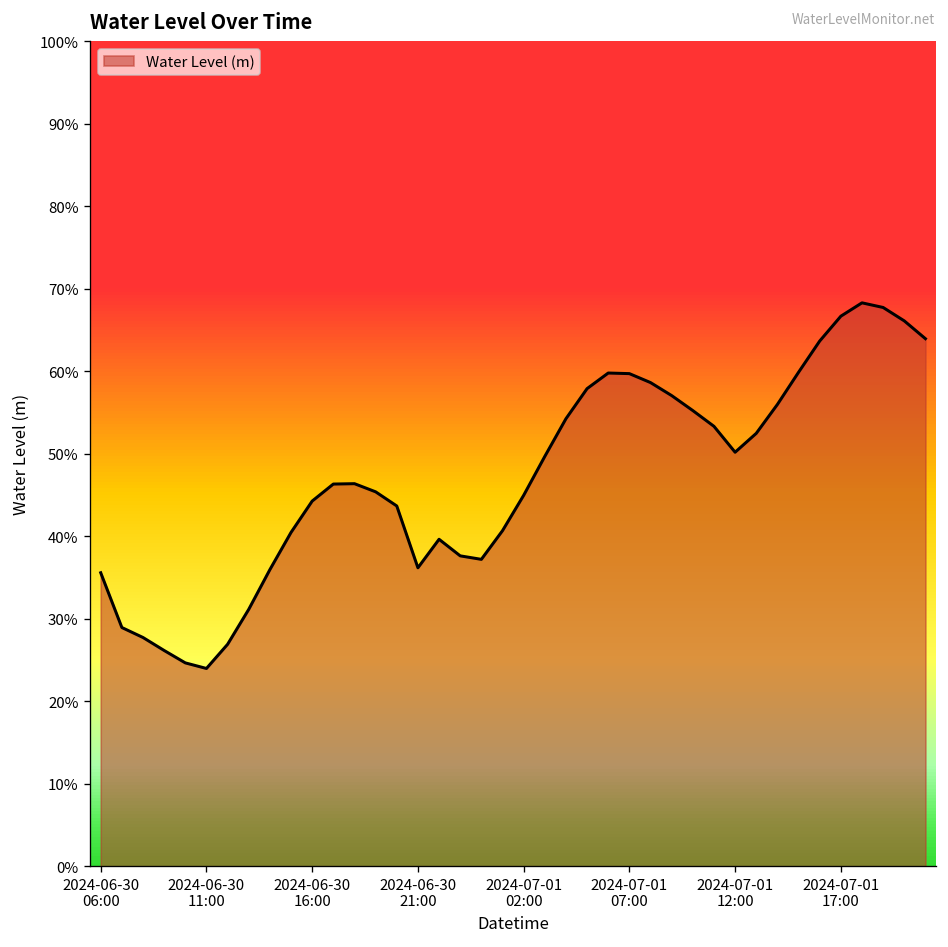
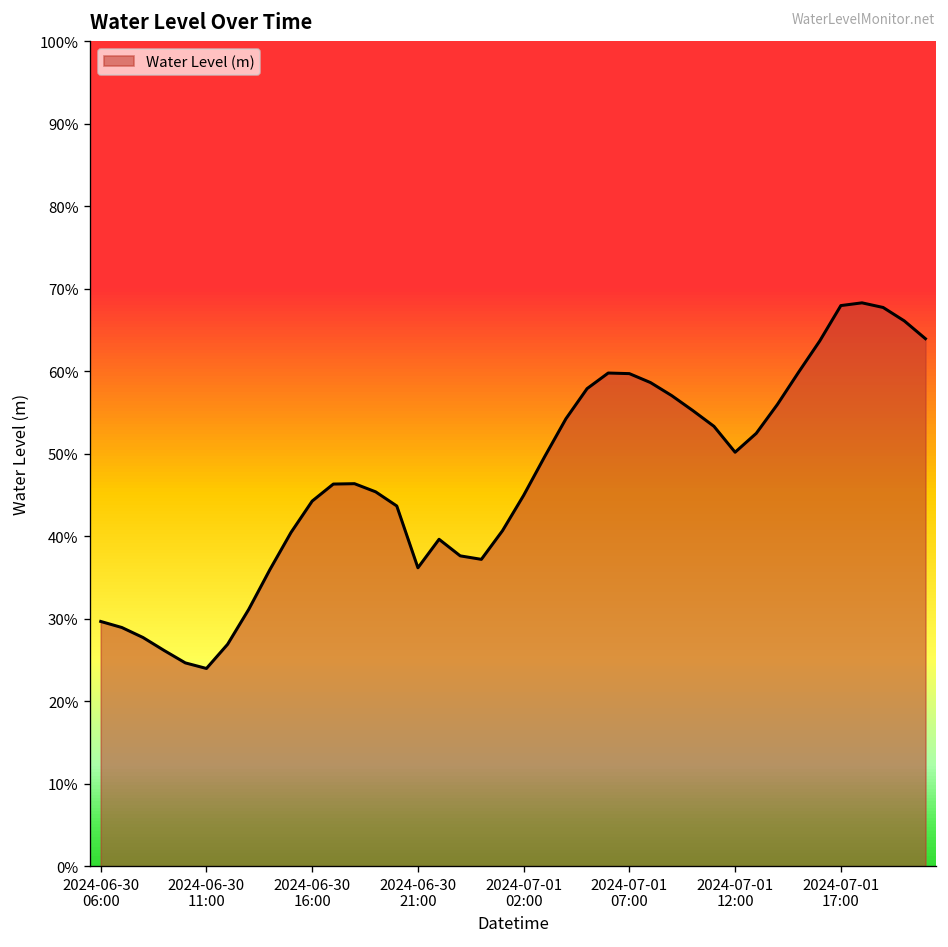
2024-06-30 06:00: 36% -> 30%
2024-07-01 17:00: 67% -> 68%
